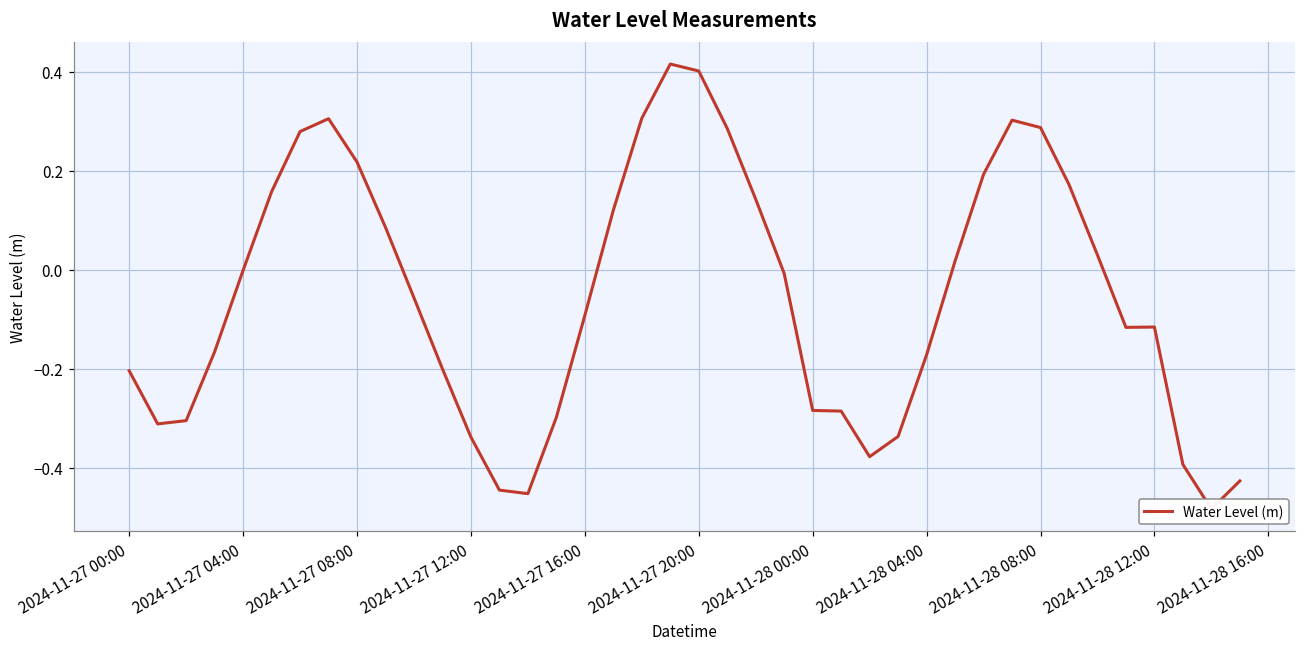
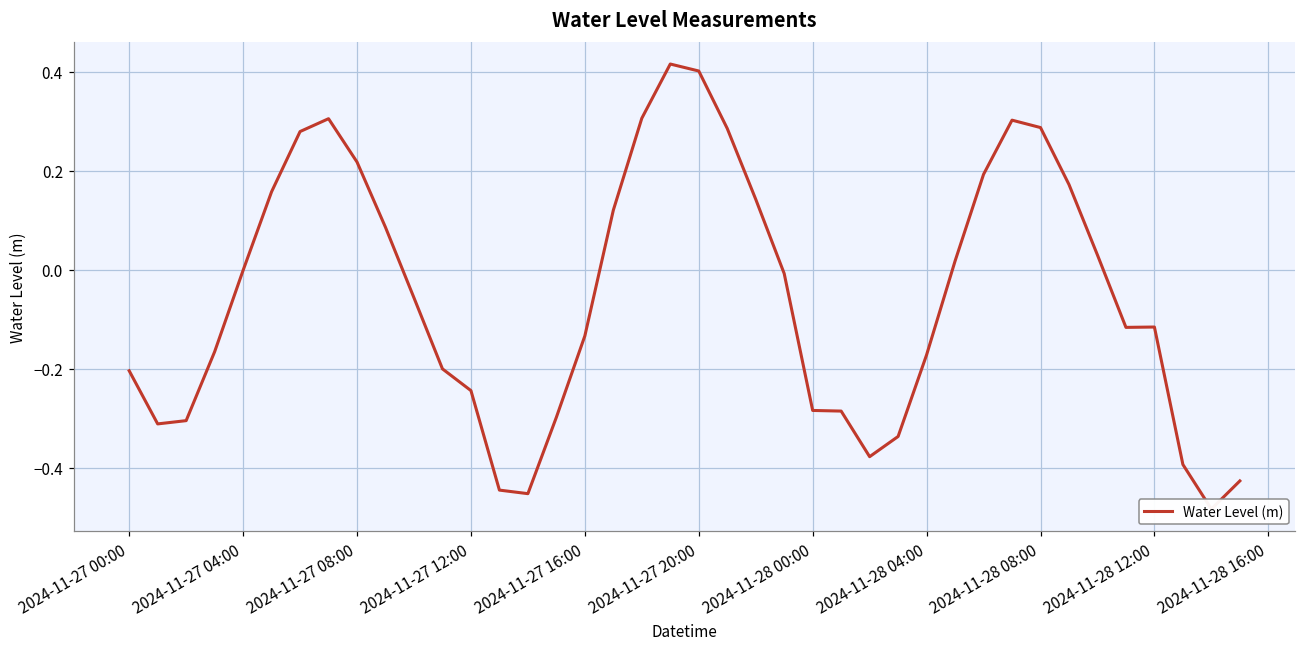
2024-11-27 12:00: -0.34 -> -0.24
2024-11-27 16:00: -0.09 -> -0.13
